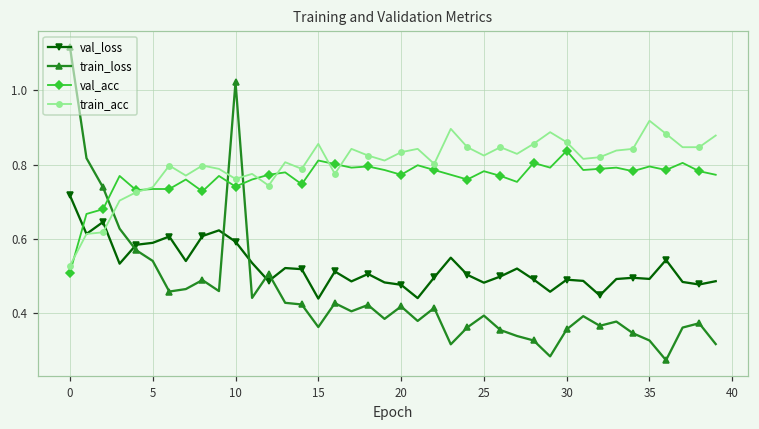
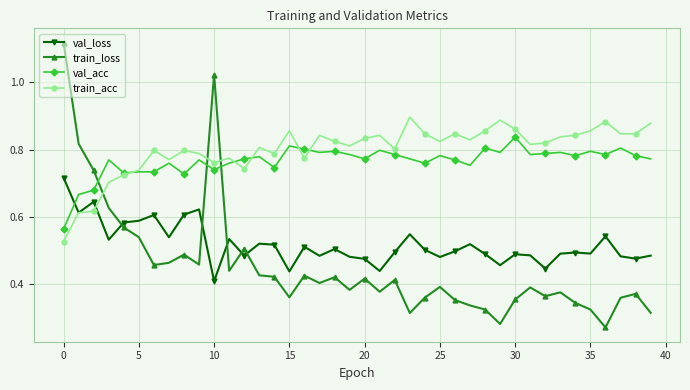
val_acc, 0: 0.51 -> 0.56
val_loss, 10: 0.59 -> 0.41
train_acc, 35: 0.92 -> 0.86
